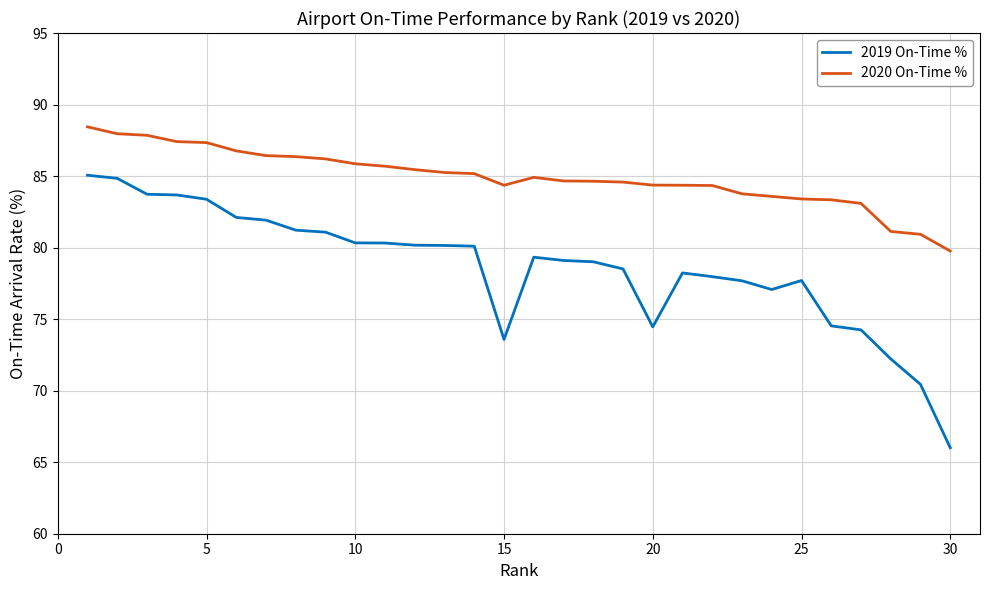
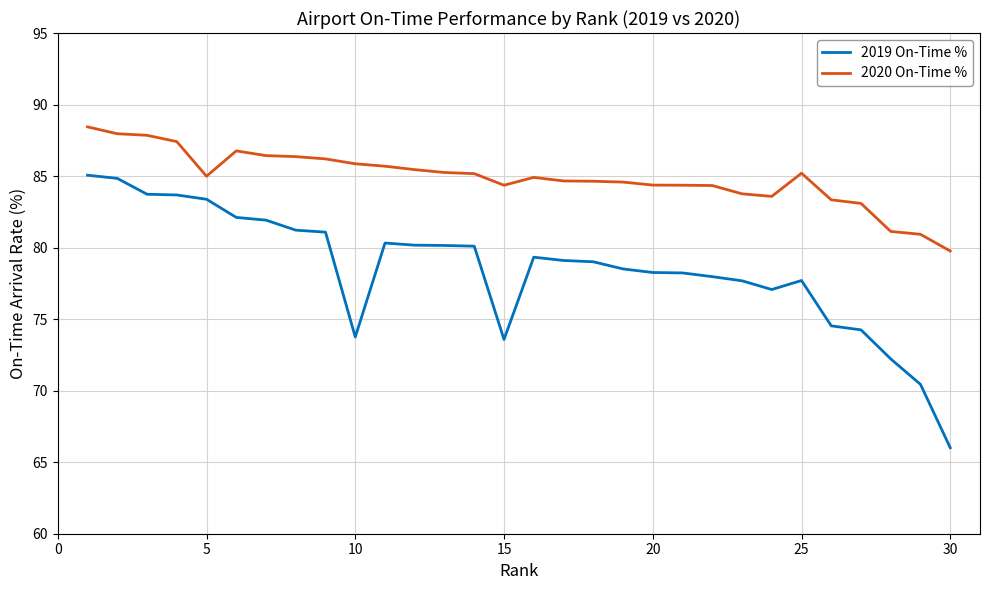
2020 On-Time %, 5: 87.3 -> 85.0
2019 On-Time %, 10: 80.3 -> 73.8
2019 On-Time %, 20: 74.5 -> 78.3
2020 On-Time %, 25: 83.4 -> 85.2
